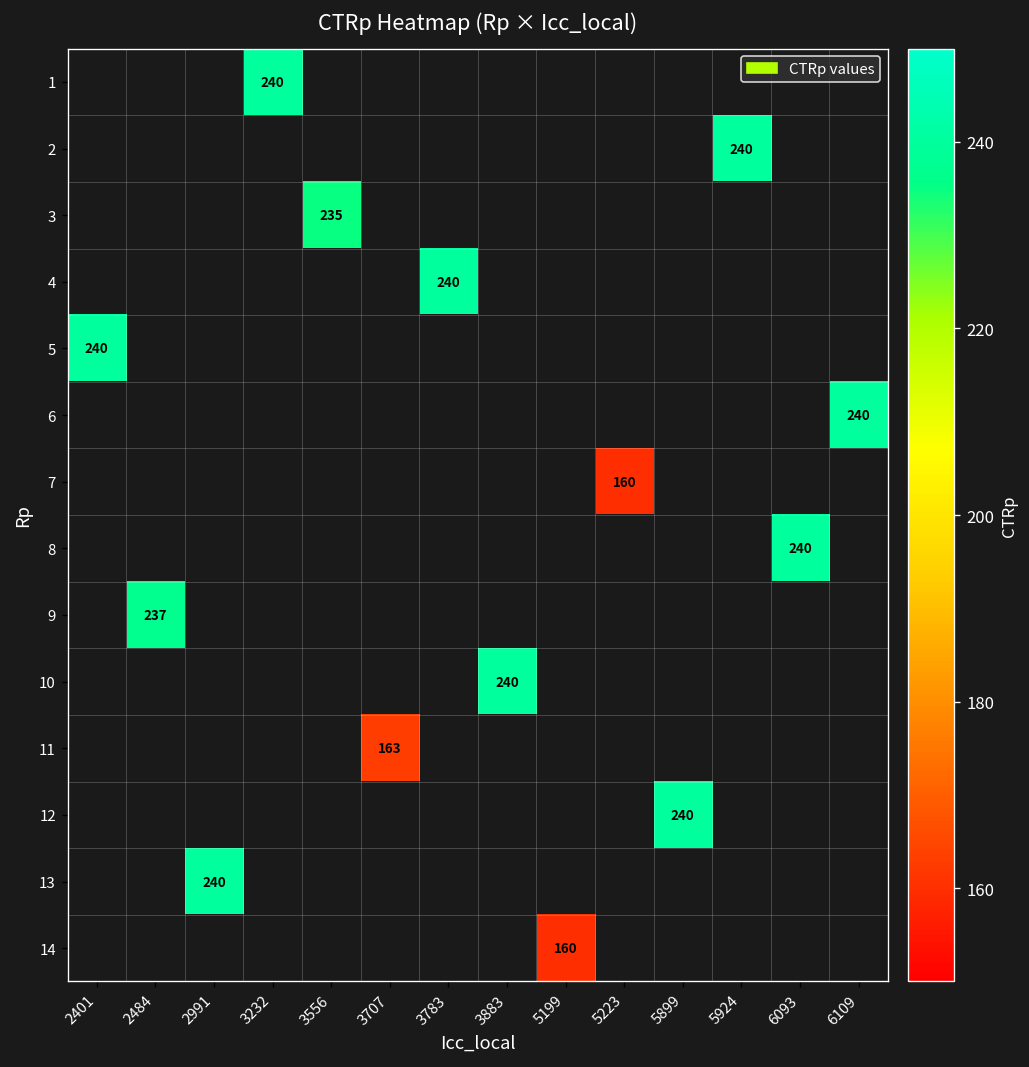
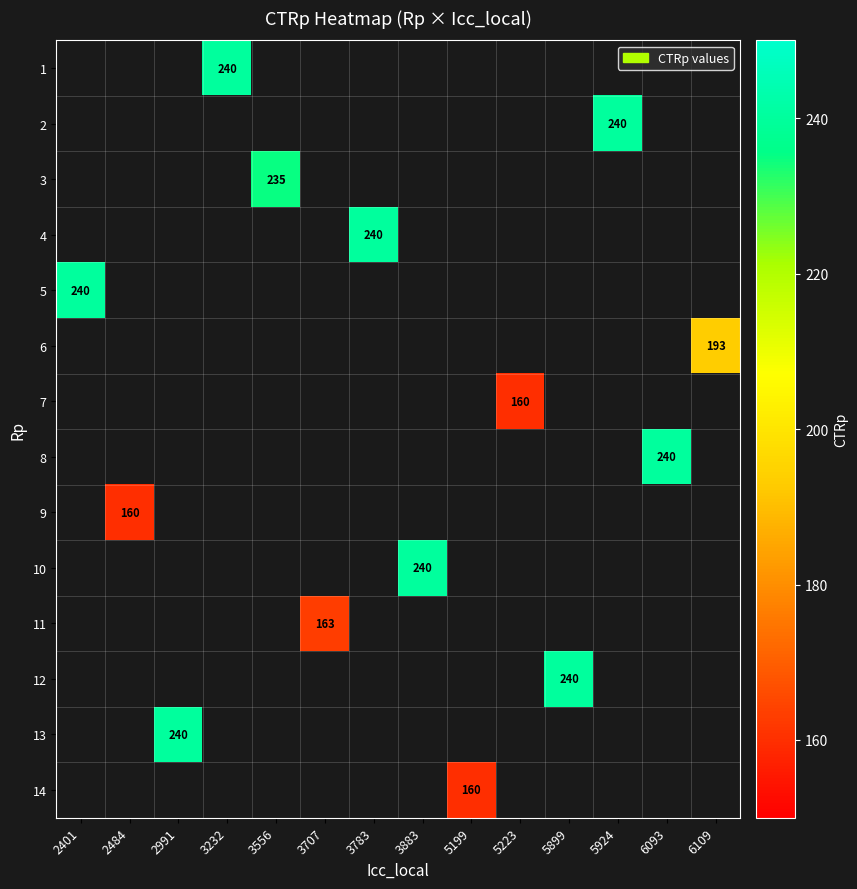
6, 6109: 240 -> 193
9, 2484: 237 -> 160
